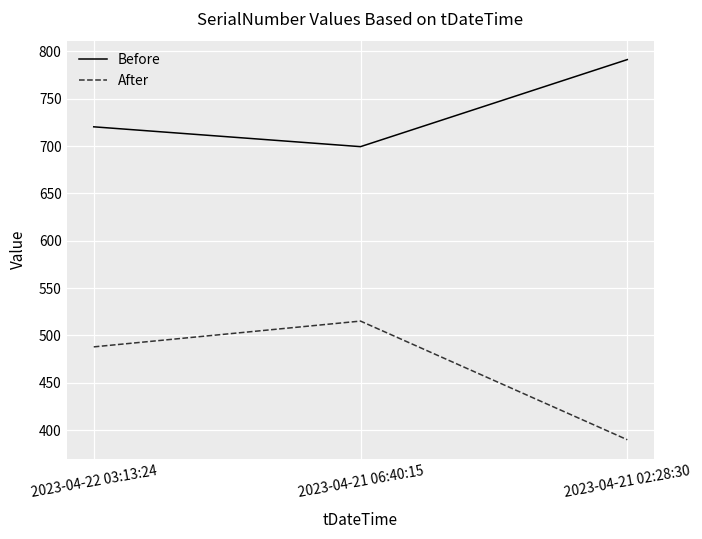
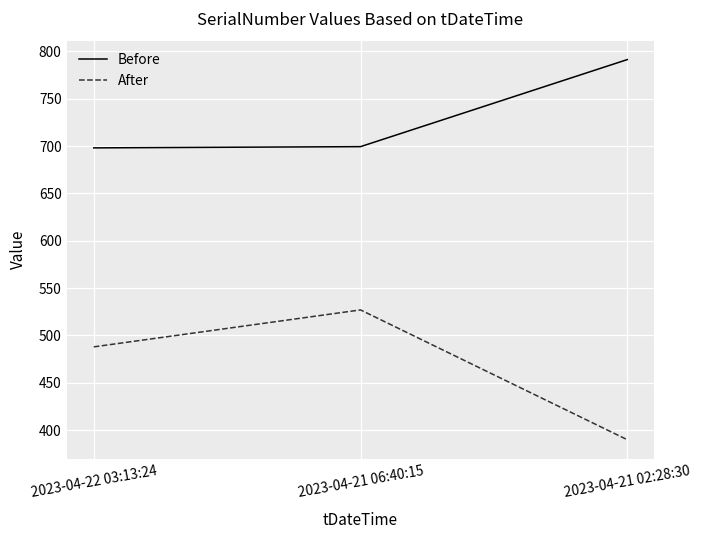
Before, 2023-04-22 03:13:24: 720 -> 700
After, 2023-04-21 06:40:15: 520 -> 530
